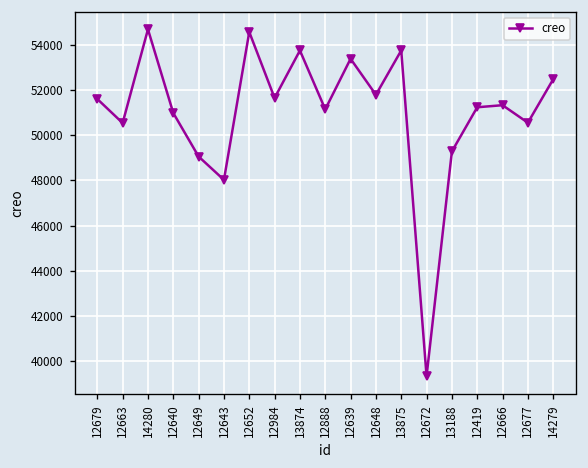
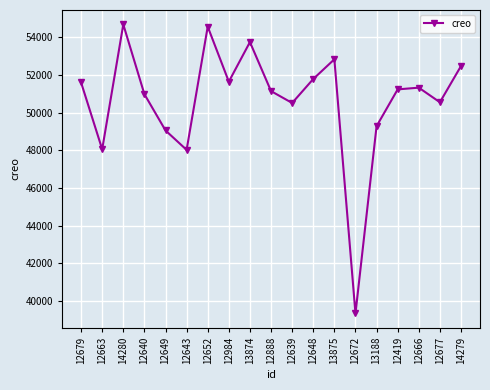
12663: 50500 -> 48100
12639: 53400 -> 50500
13875: 53700 -> 52800
